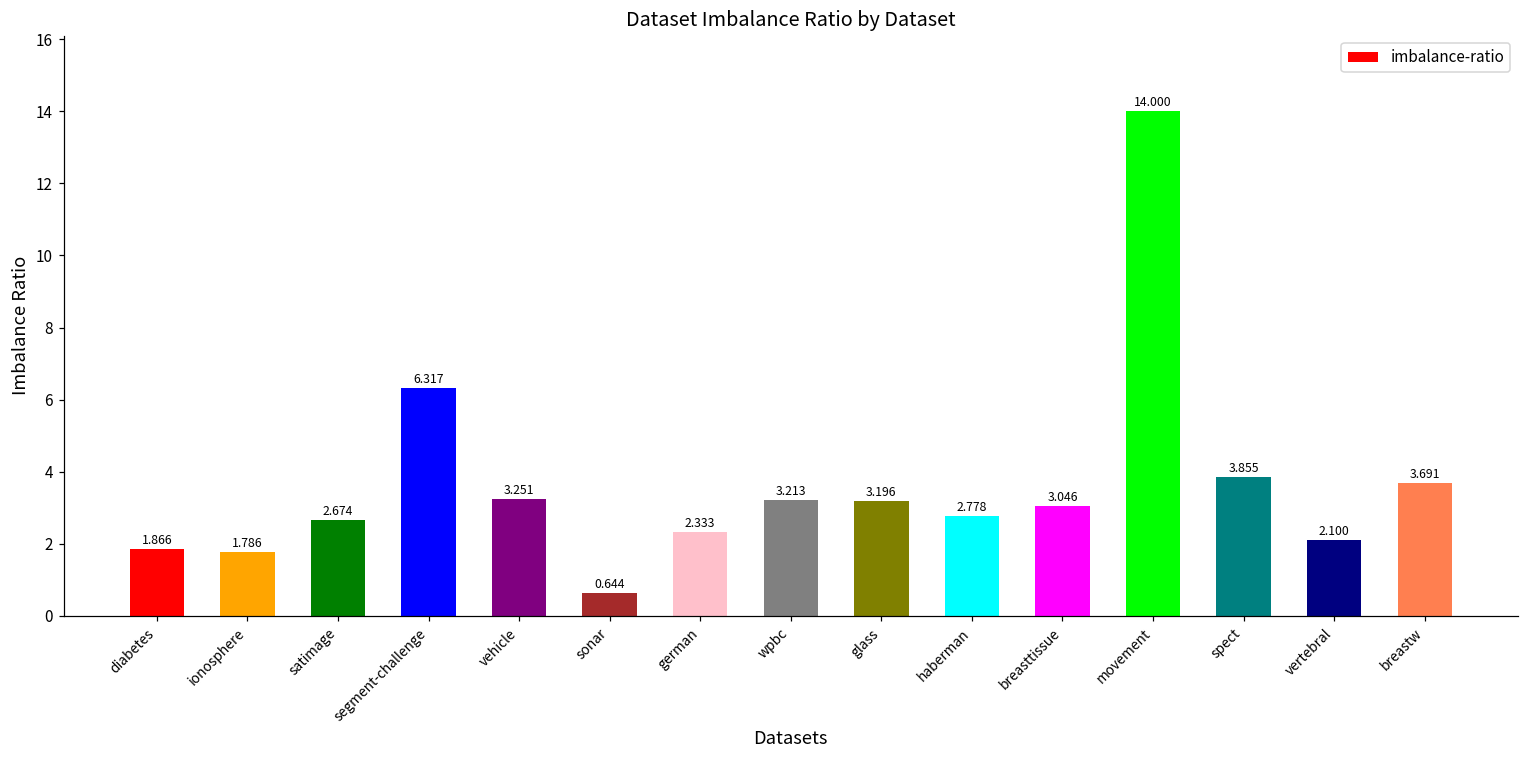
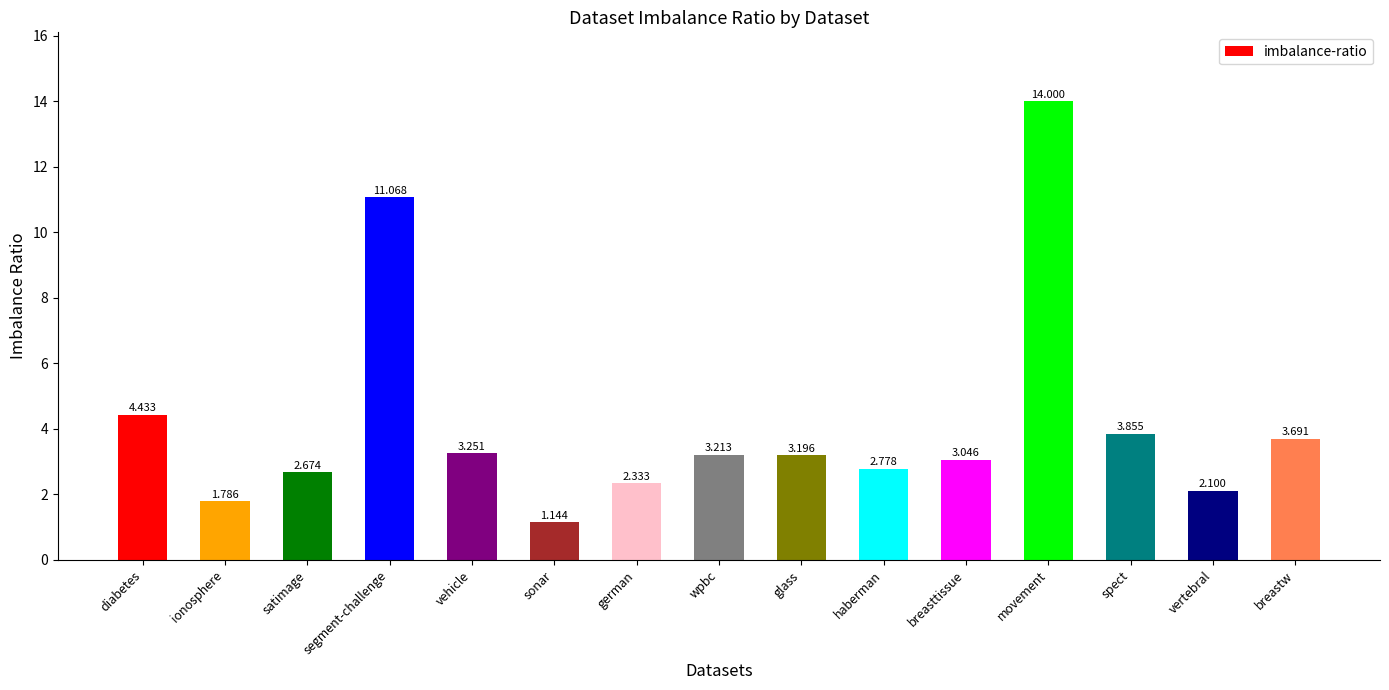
diabetes: 1.866 -> 4.433
segment-challenge: 6.317 -> 11.068
sonar: 0.644 -> 1.144
